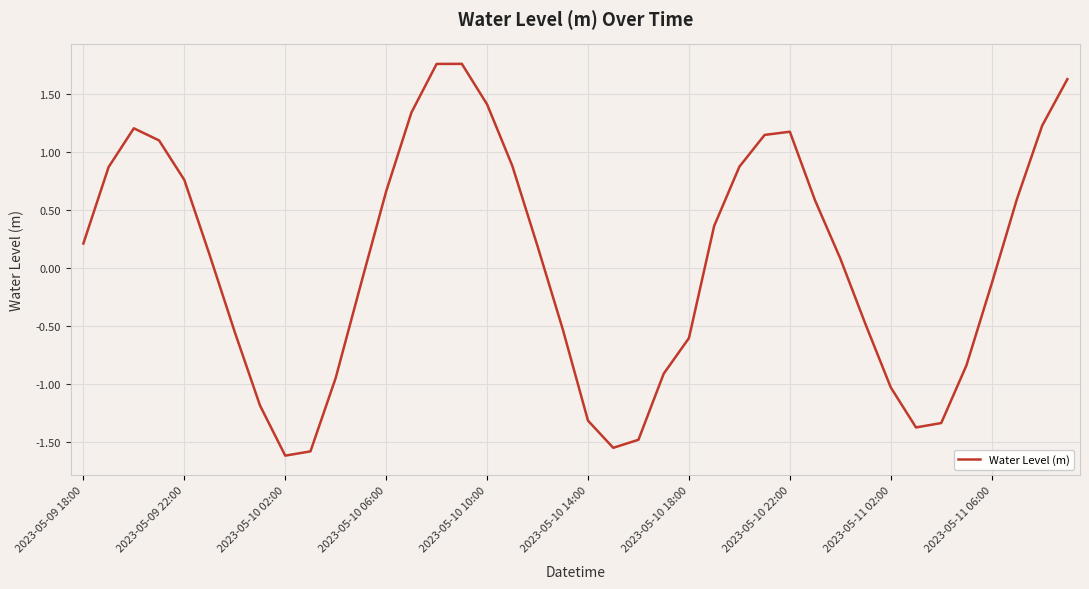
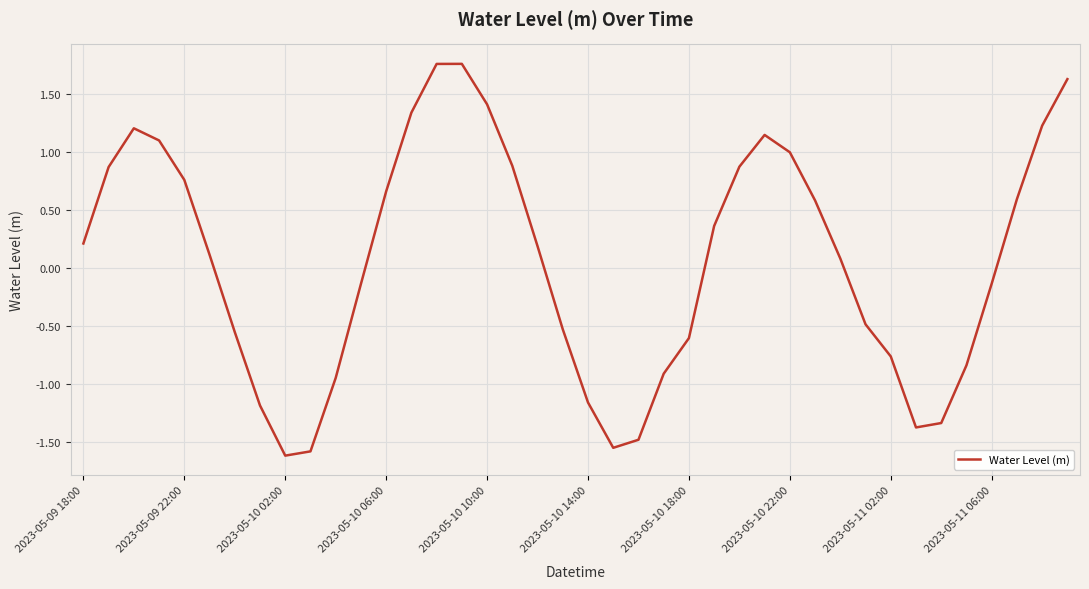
2023-05-10 14:00: -1.31 -> -1.16
2023-05-10 22:00: 1.17 -> 1.00
2023-05-11 02:00: -1.03 -> -0.76
